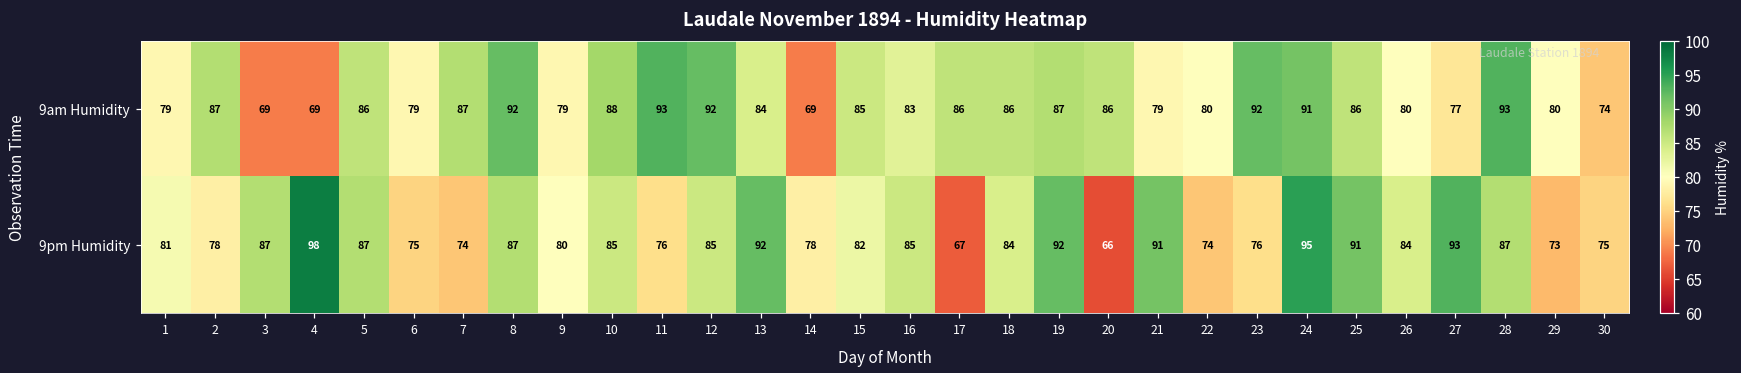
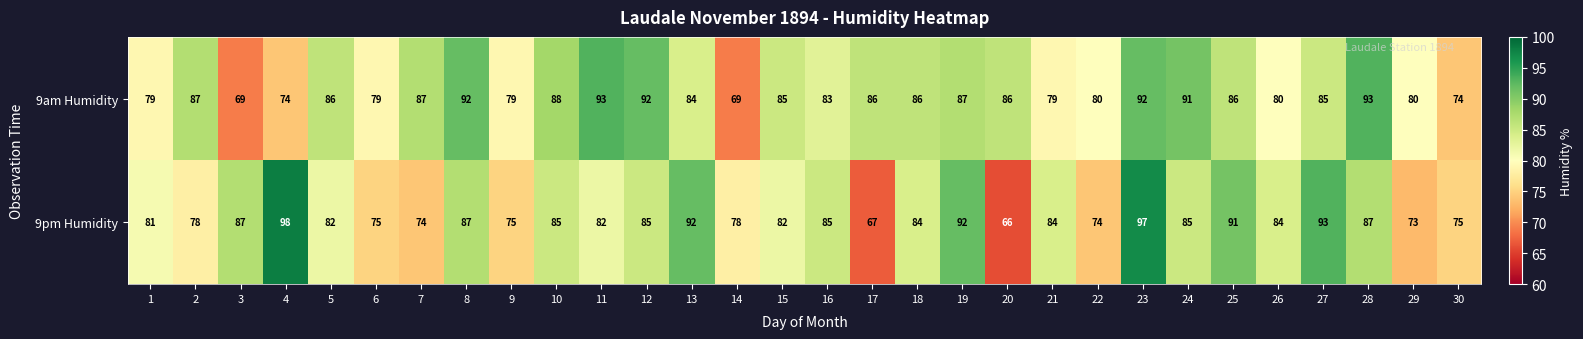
9am Humidity, 4: 69 -> 74
9am Humidity, 27: 77 -> 85
9pm Humidity, 5: 87 -> 82
9pm Humidity, 9: 80 -> 75
9pm Humidity, 11: 76 -> 82
9pm Humidity, 21: 91 -> 84
9pm Humidity, 23: 76 -> 97
9pm Humidity, 24: 95 -> 85
